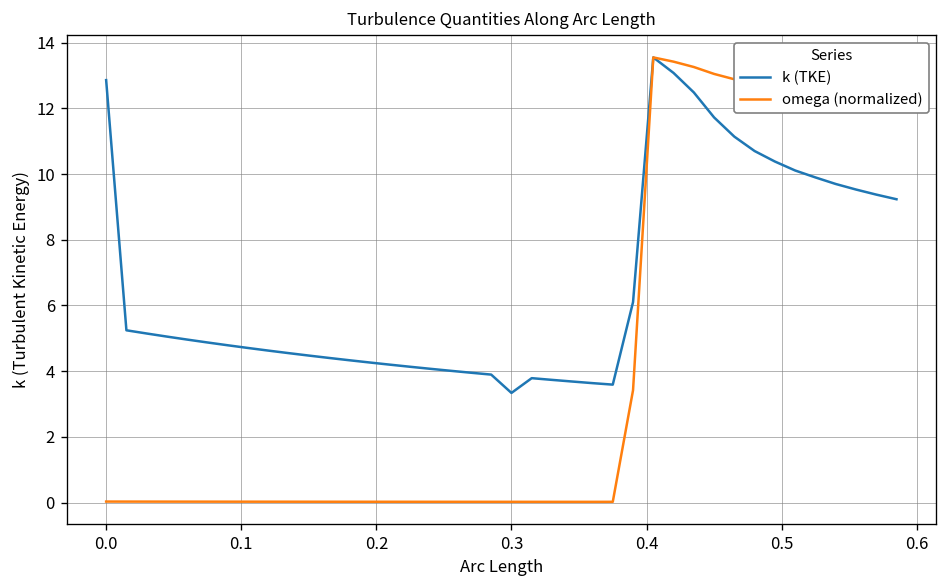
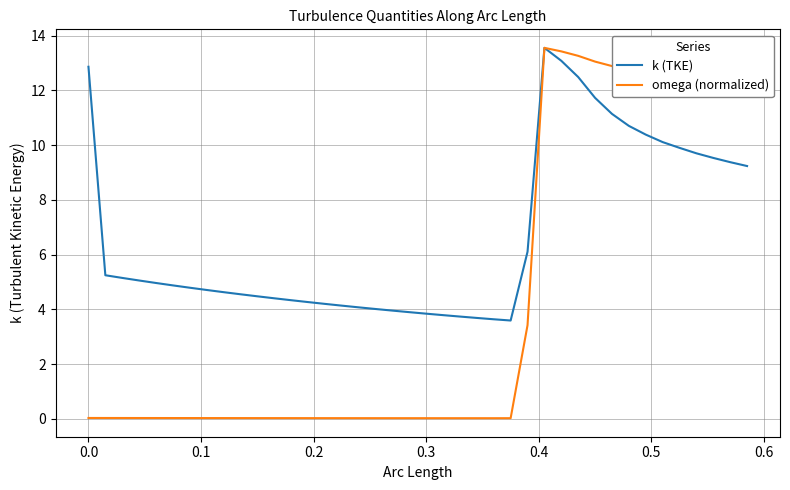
k (TKE), 0.3: 3.3 -> 3.8
